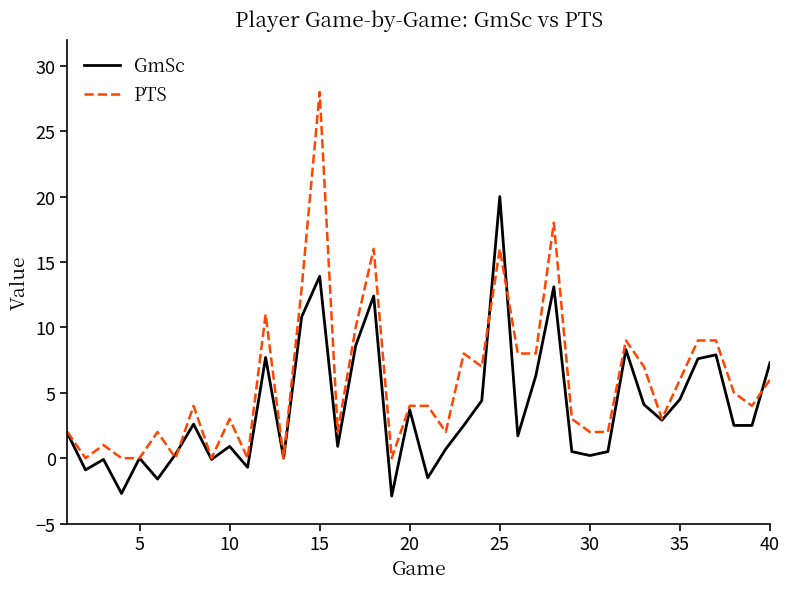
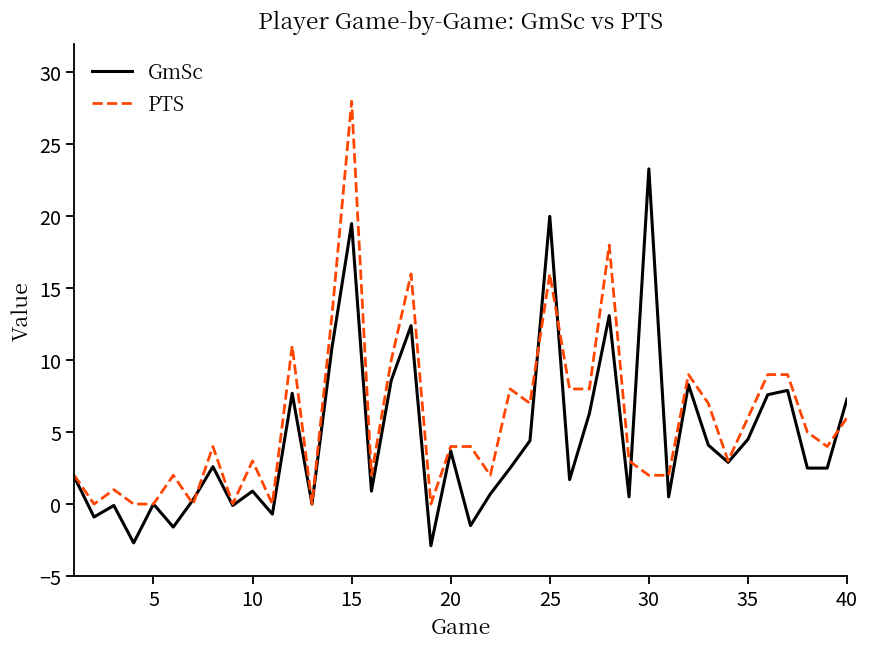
GmSc, 15: 13.9 -> 19.5
GmSc, 30: 0.2 -> 23.3
